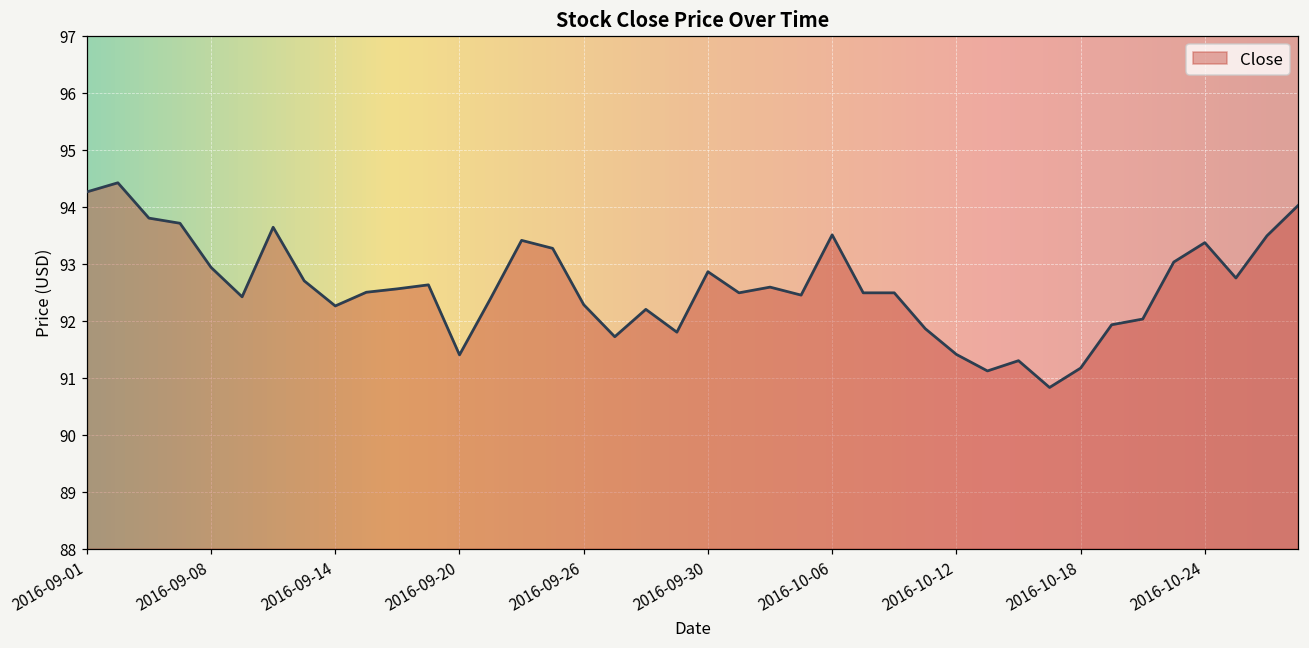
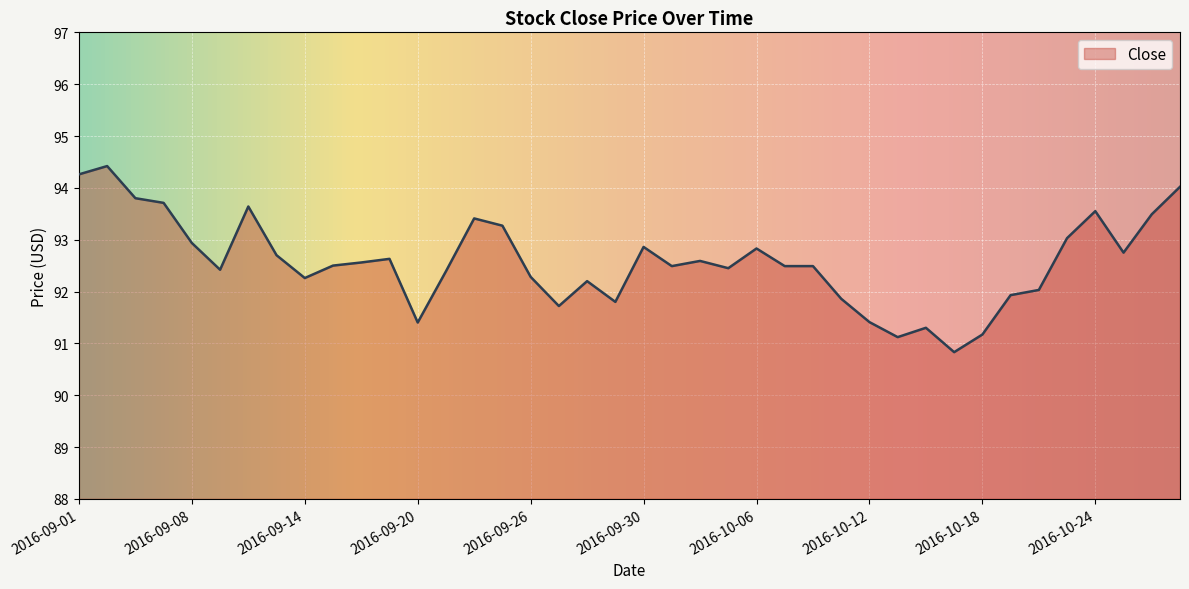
2016-10-06: 93.5 -> 92.8
2016-10-24: 93.4 -> 93.6
